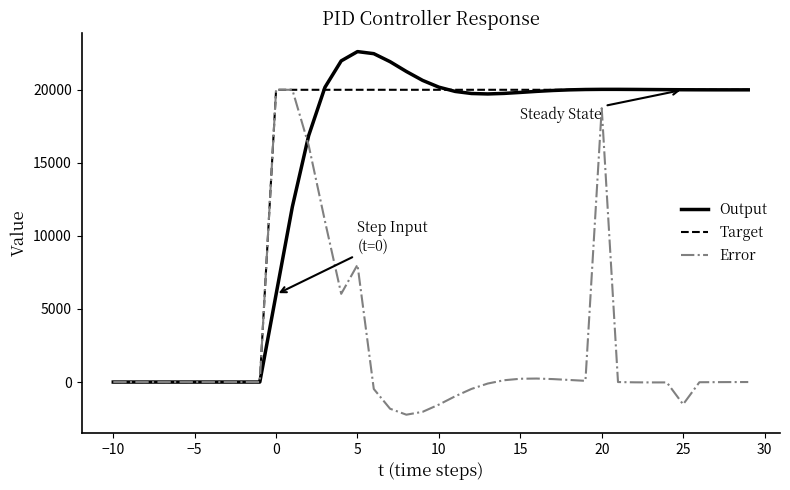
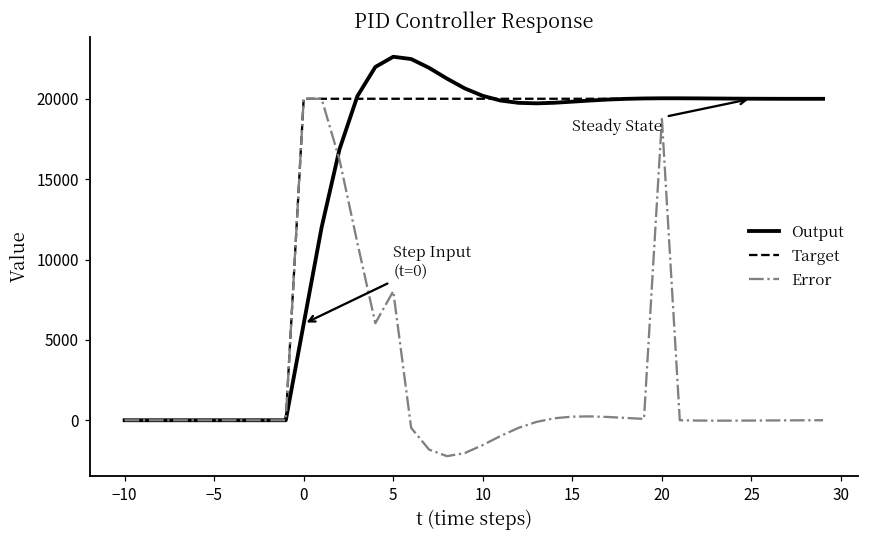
Error, 25: -1500 -> 0
